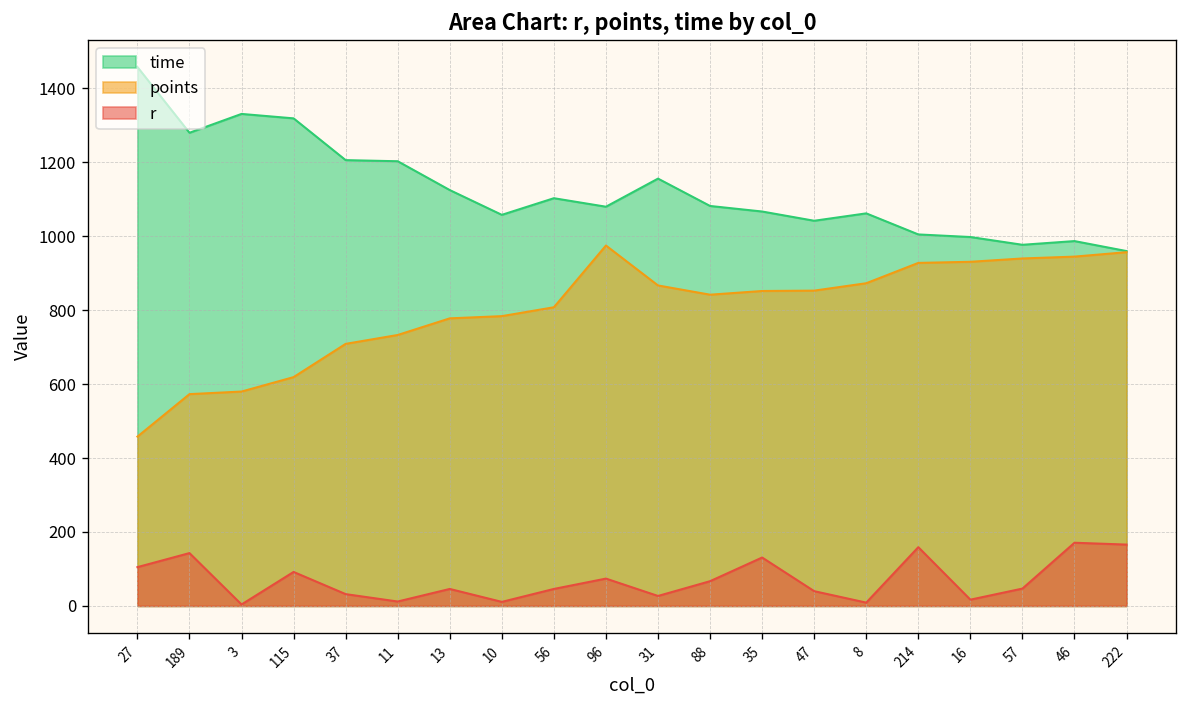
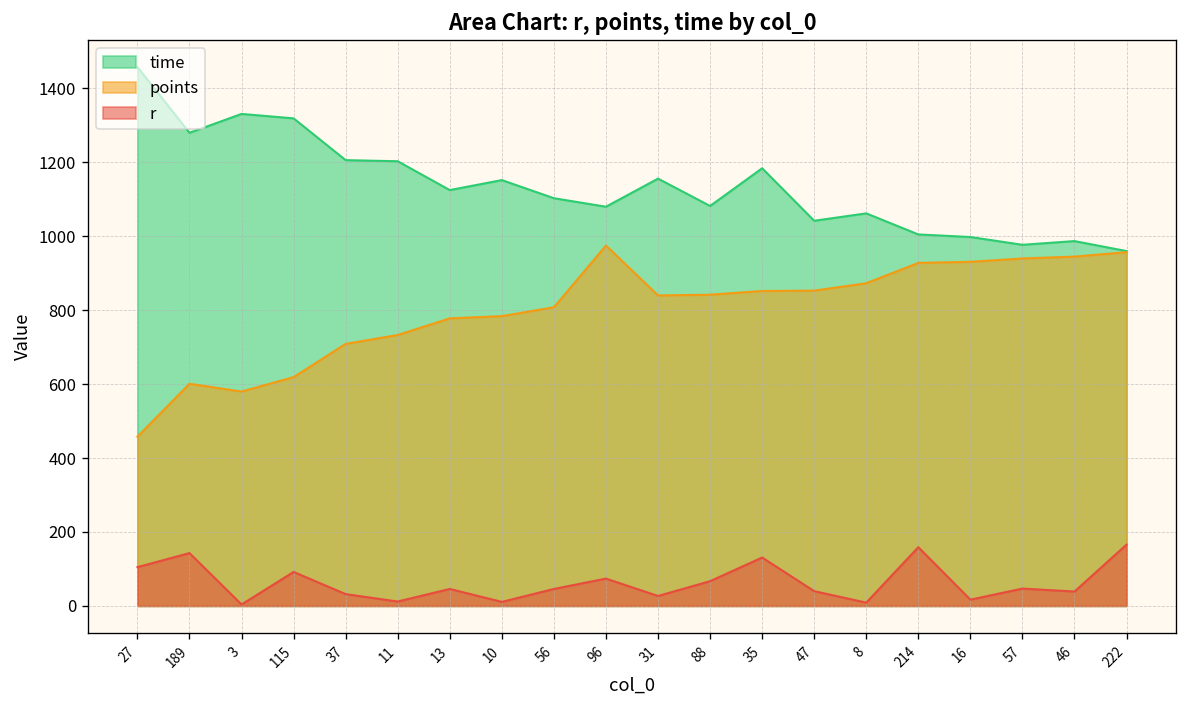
points, 189: 570 -> 600
time, 10: 1060 -> 1150
points, 31: 870 -> 840
time, 35: 1070 -> 1180
r, 46: 170 -> 40
